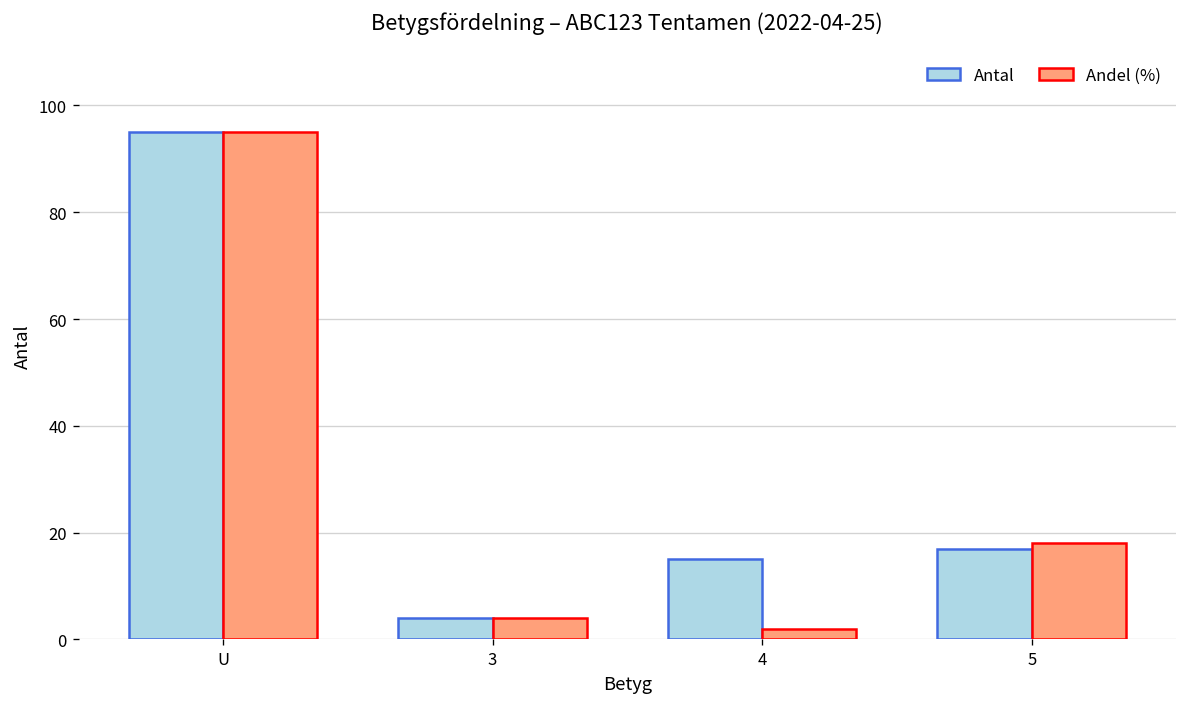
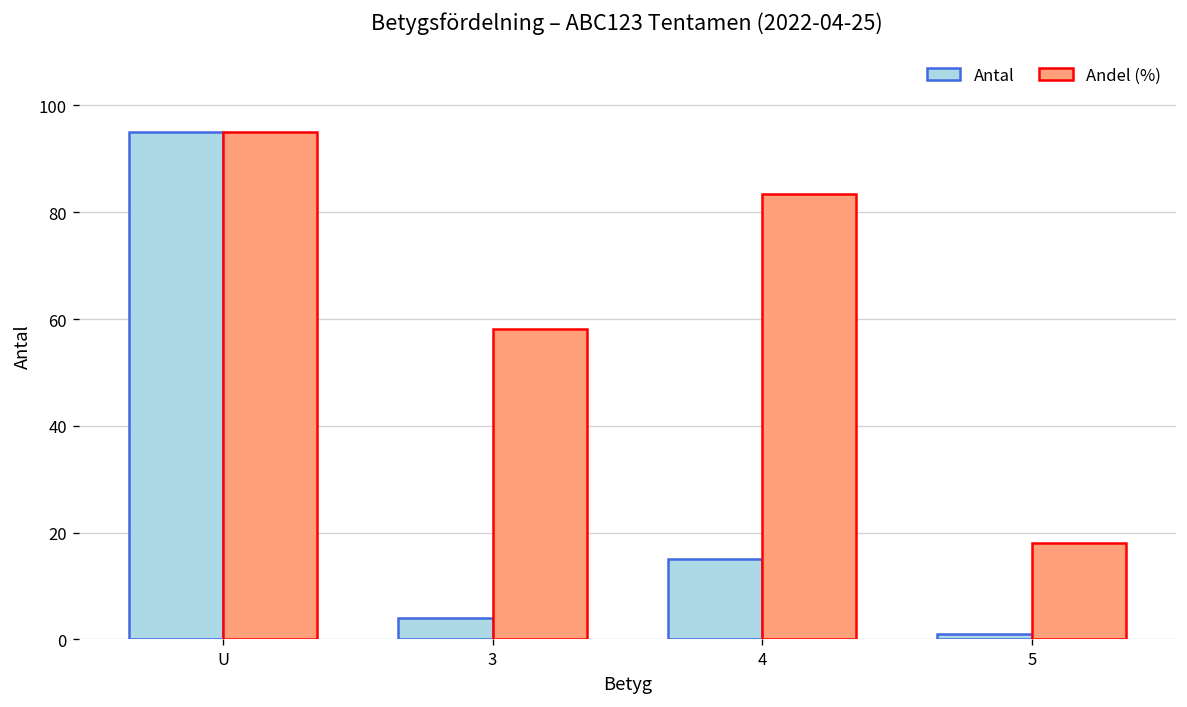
Andel (%), 3: 4 -> 58
Andel (%), 4: 2 -> 83
Antal, 5: 17 -> 1
